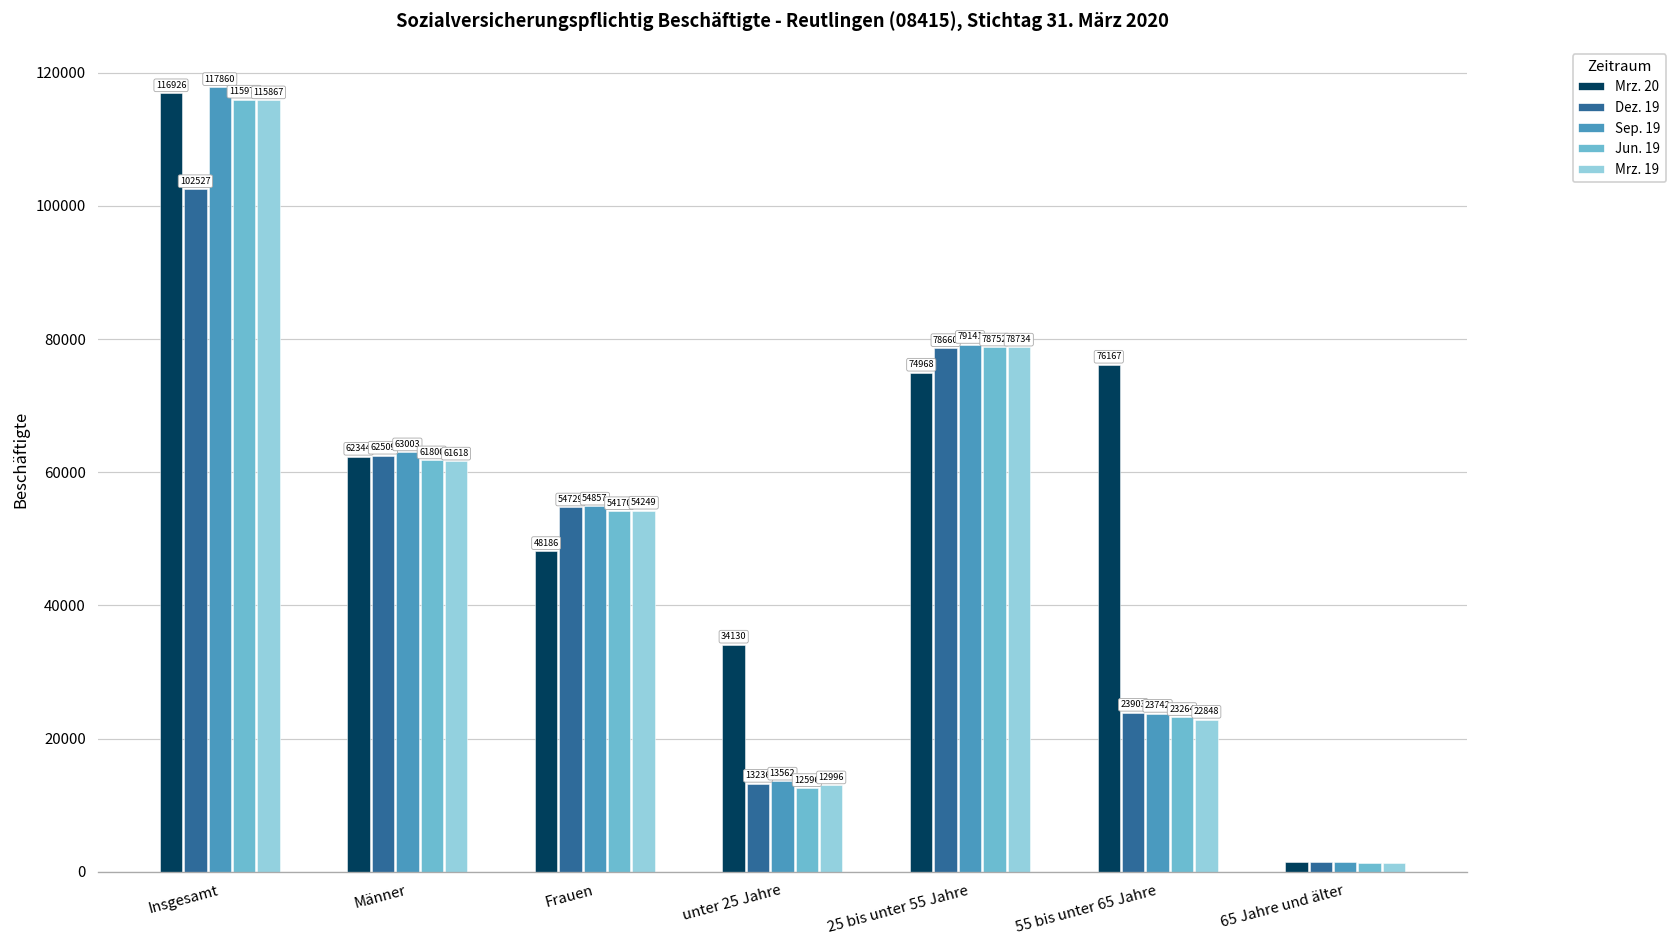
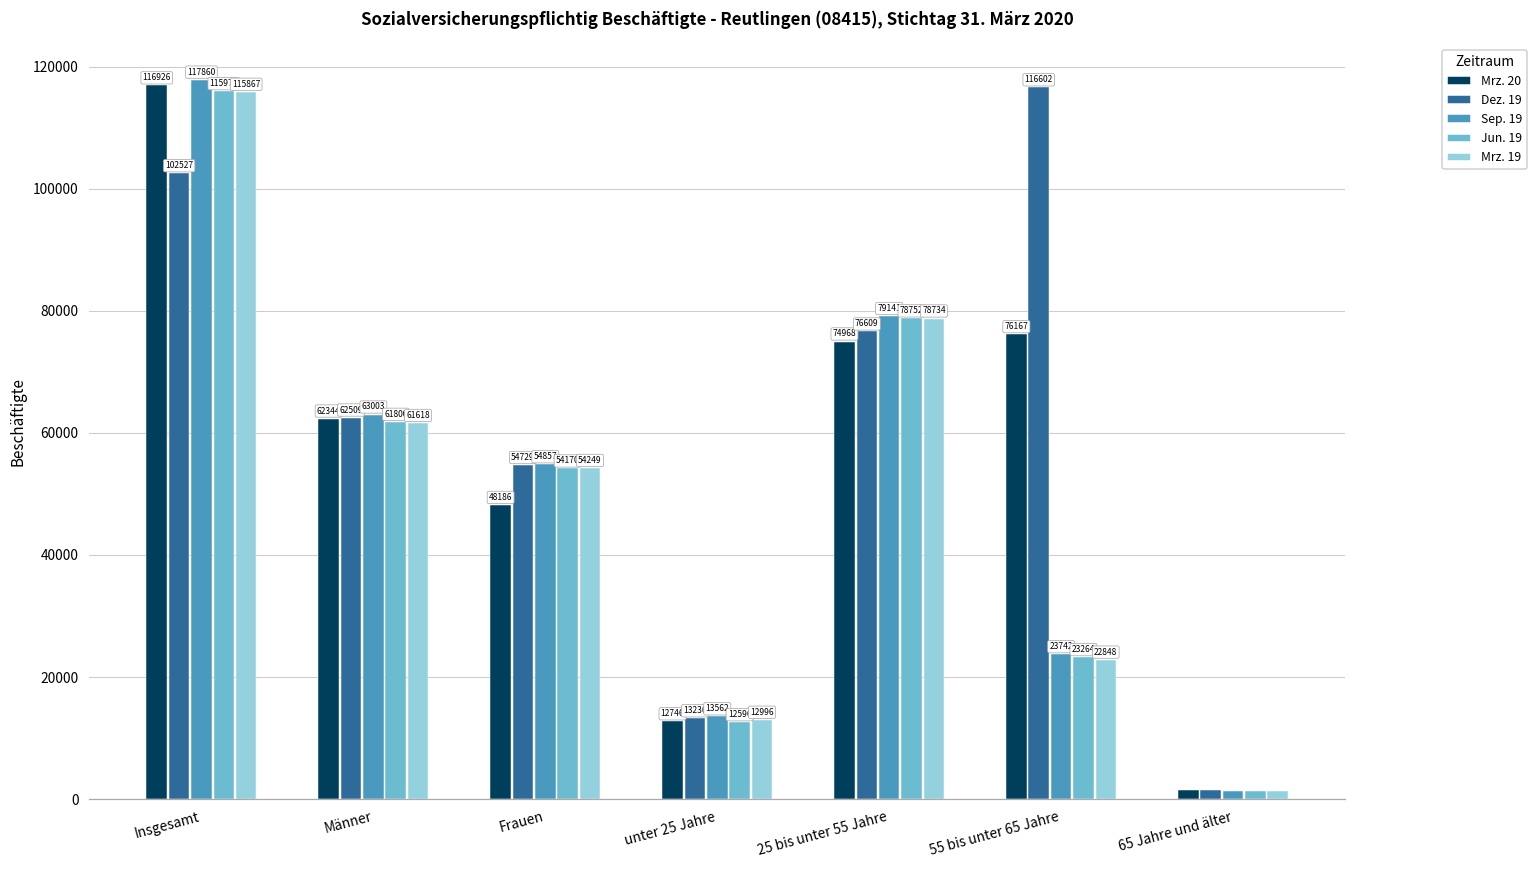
Mrz. 20, unter 25 Jahre: 34130 -> 12746
Dez. 19, 25 bis unter 55 Jahre: 78660 -> 76609
Dez. 19, 55 bis unter 65 Jahre: 23903 -> 116602
